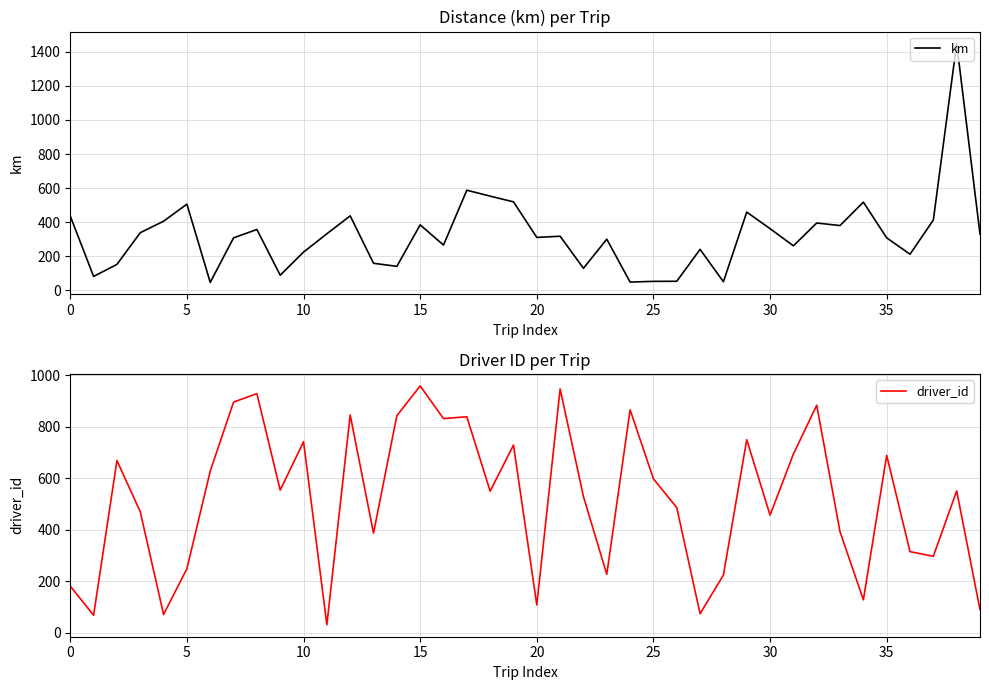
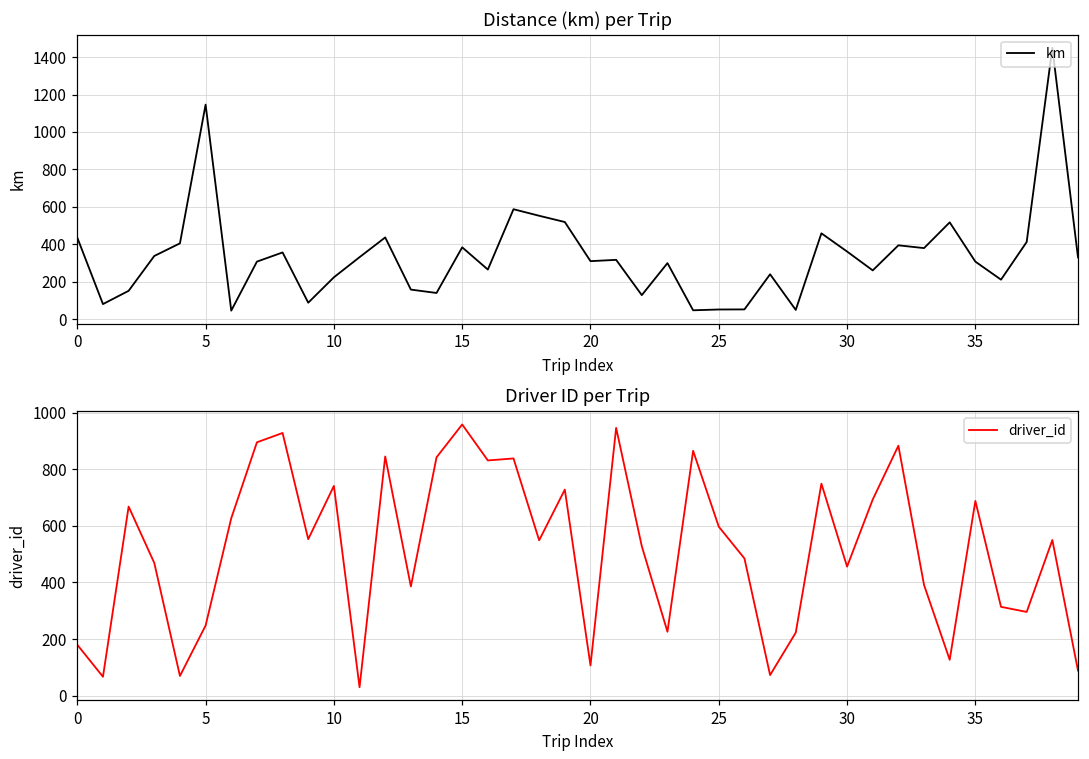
Distance (km) per Trip, 5: 510 -> 1150
